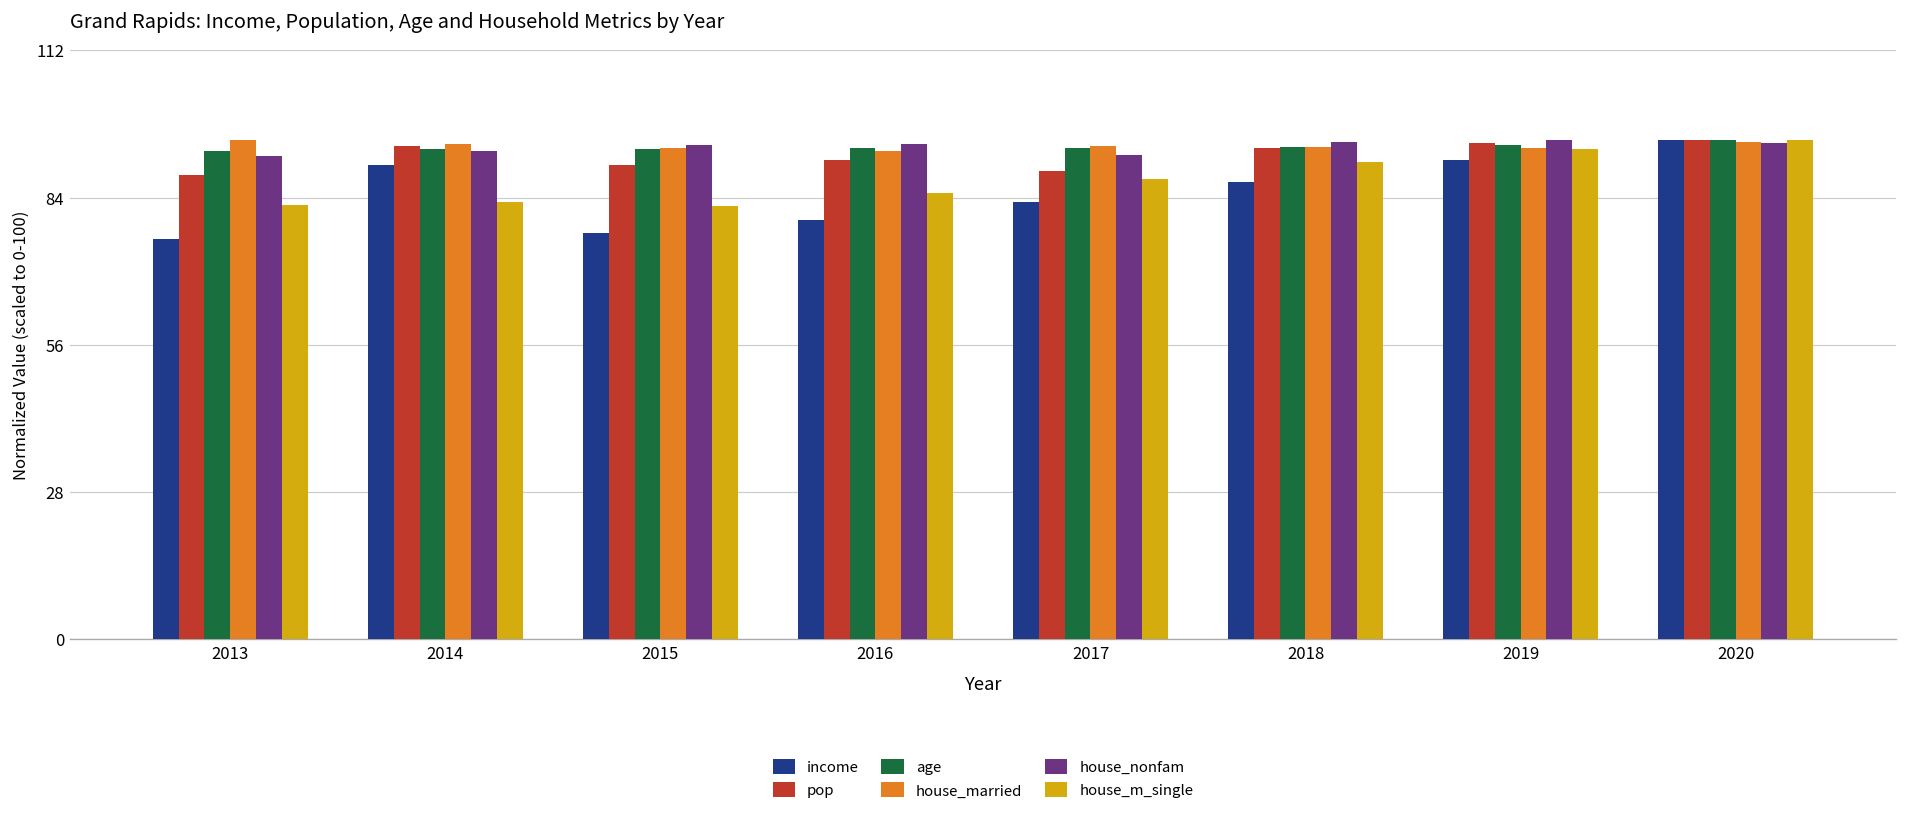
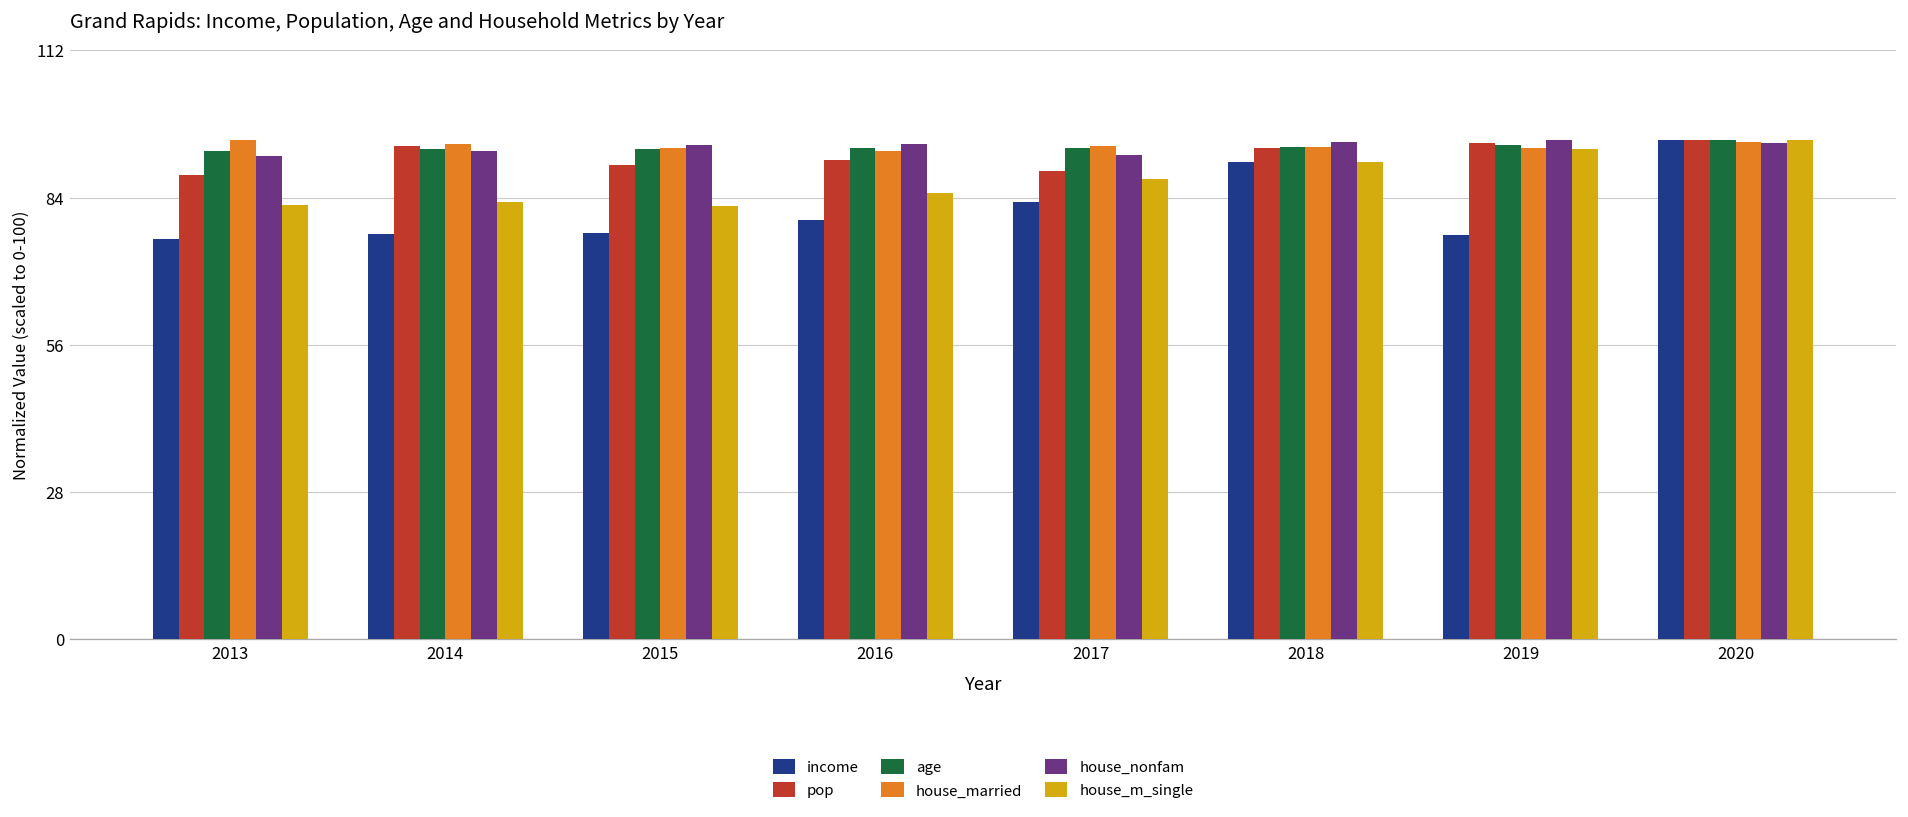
income, 2014: 90 -> 77
income, 2018: 87 -> 91
income, 2019: 91 -> 77
